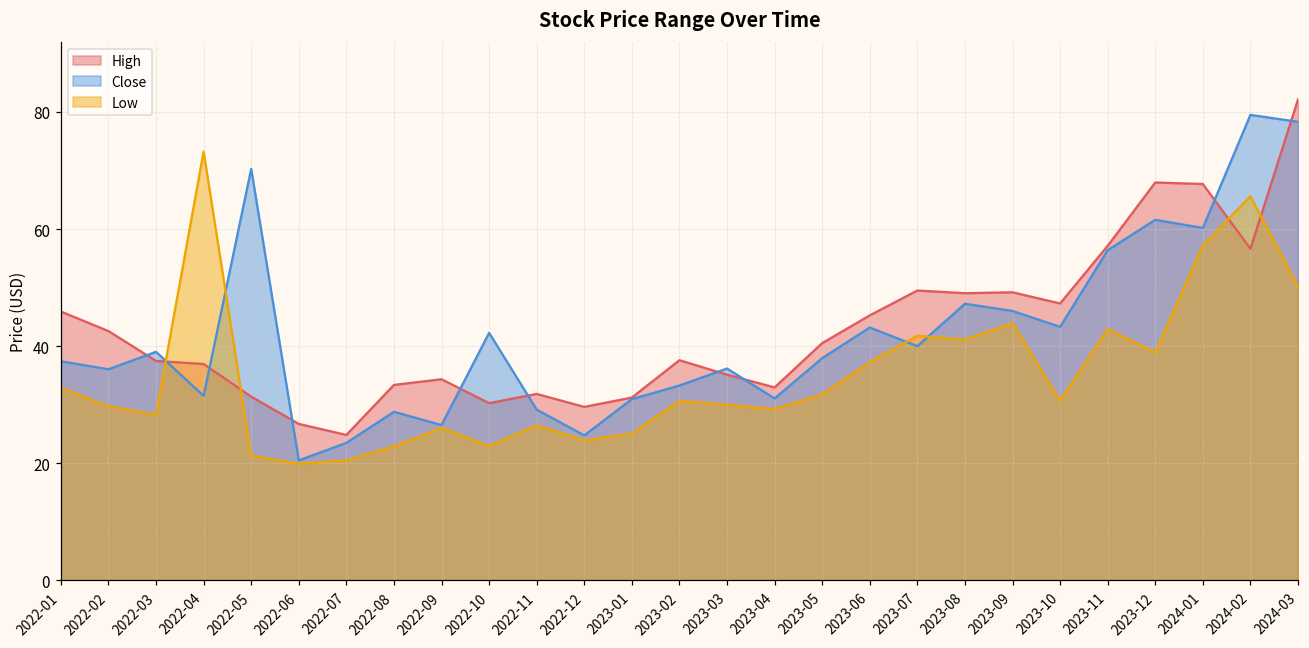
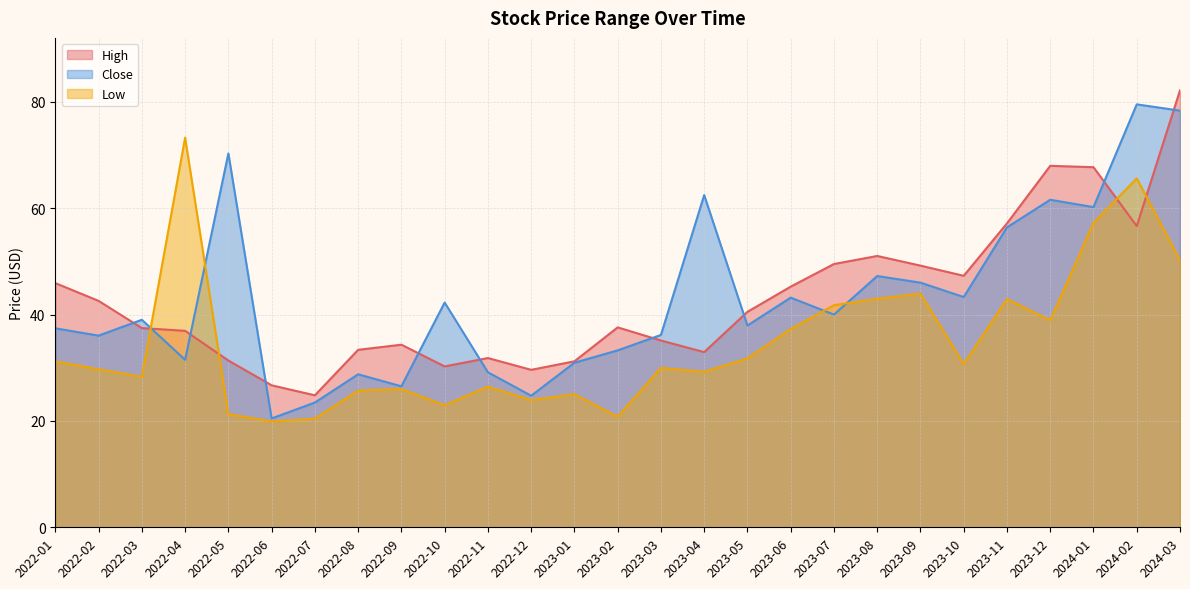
Low, 2022-01: 33 -> 31
Low, 2022-08: 23 -> 26
Low, 2023-02: 31 -> 21
Close, 2023-04: 31 -> 62
High, 2023-08: 49 -> 51
Low, 2023-08: 41 -> 43
